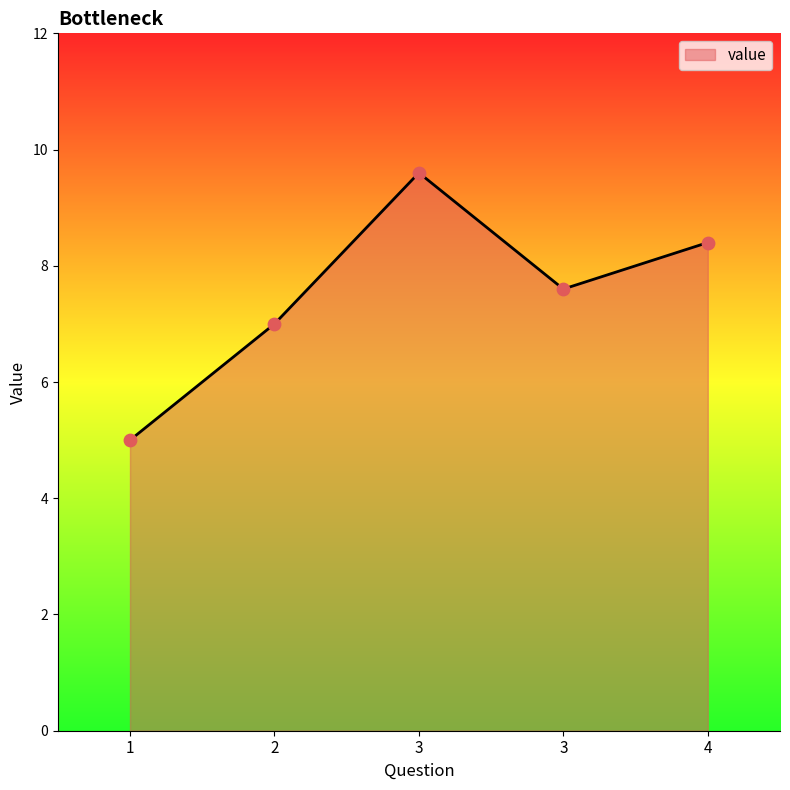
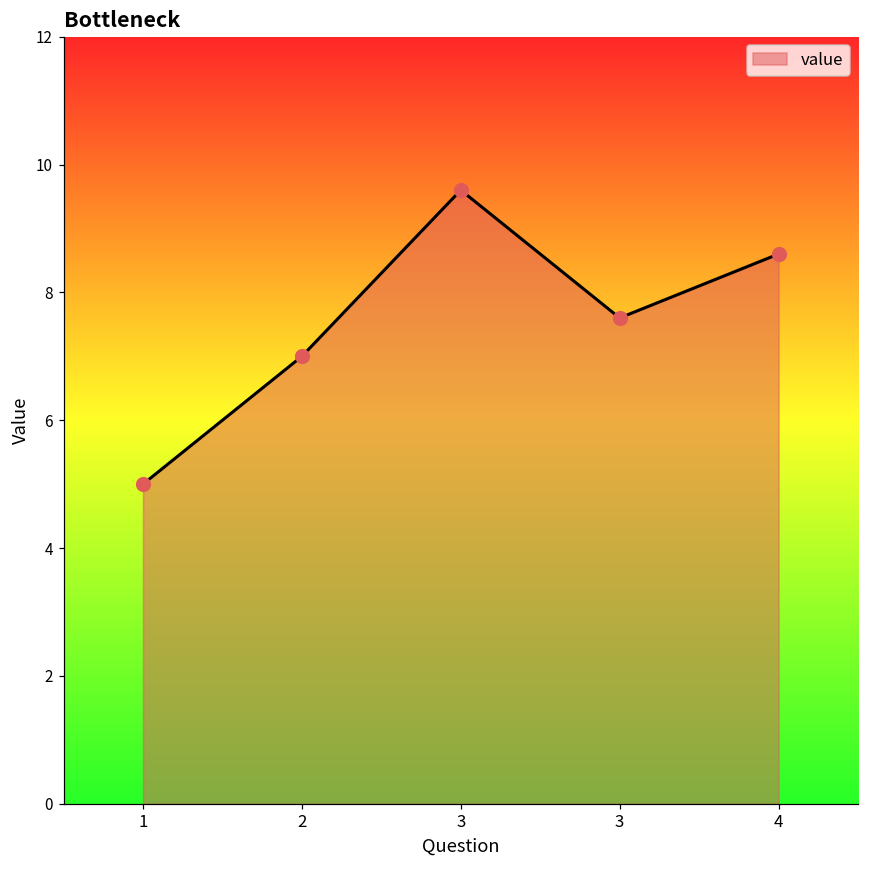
4: 8.4 -> 8.6
